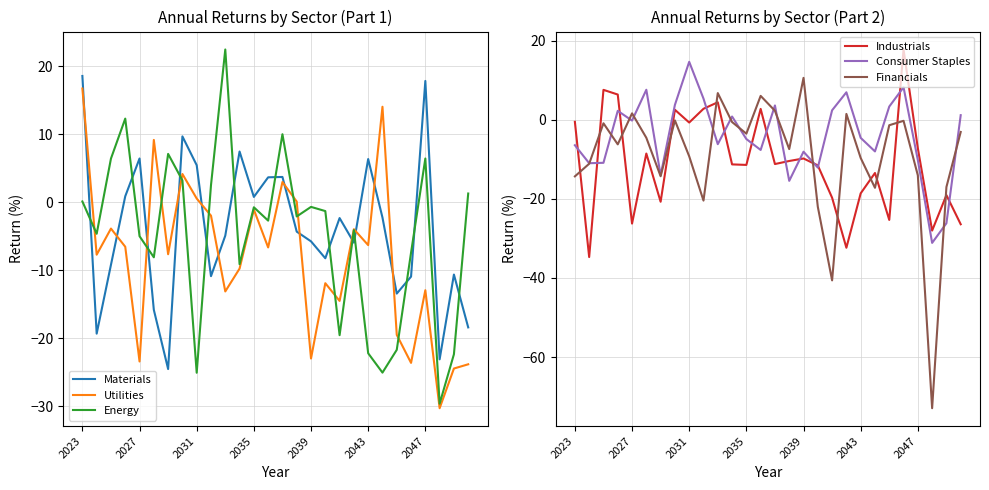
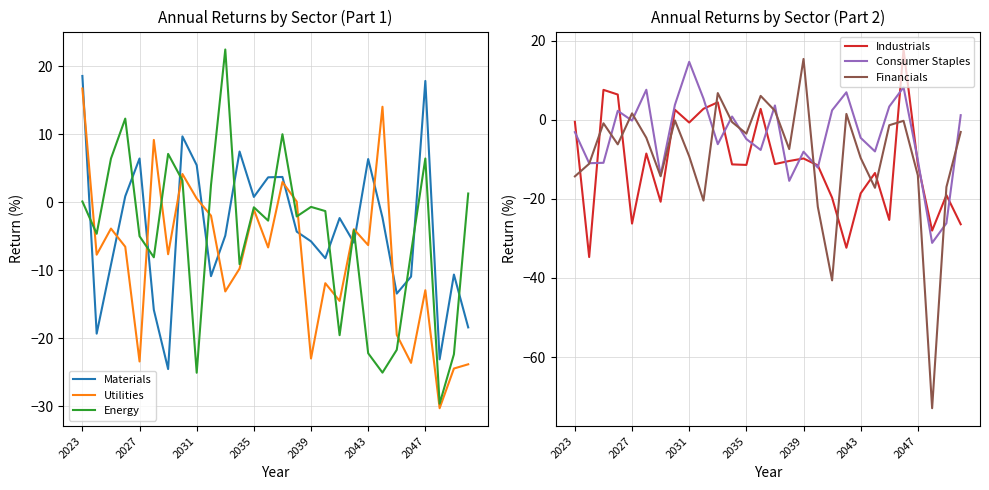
Annual Returns by Sector (Part 2), Consumer Staples, 2023: -6 -> -3
Annual Returns by Sector (Part 2), Financials, 2039: 11 -> 15
Annual Returns by Sector (Part 2), Industrials, 2047: -7 -> -11
